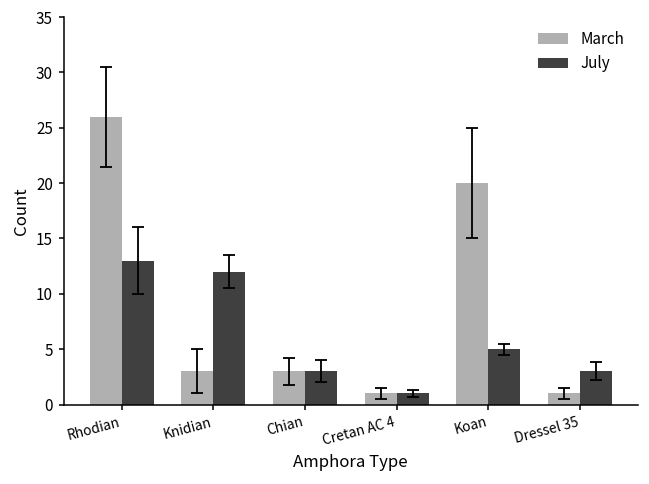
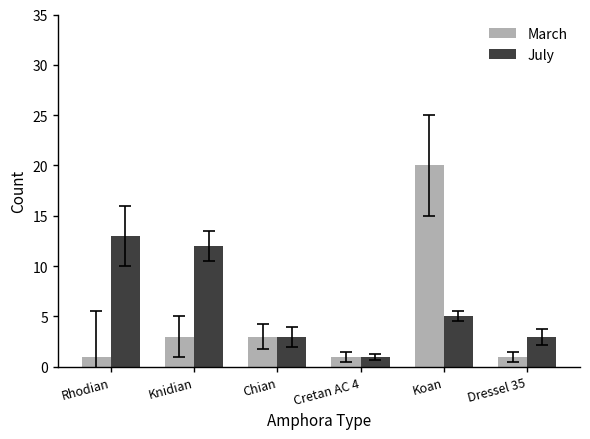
March, Rhodian: 26 -> 1
